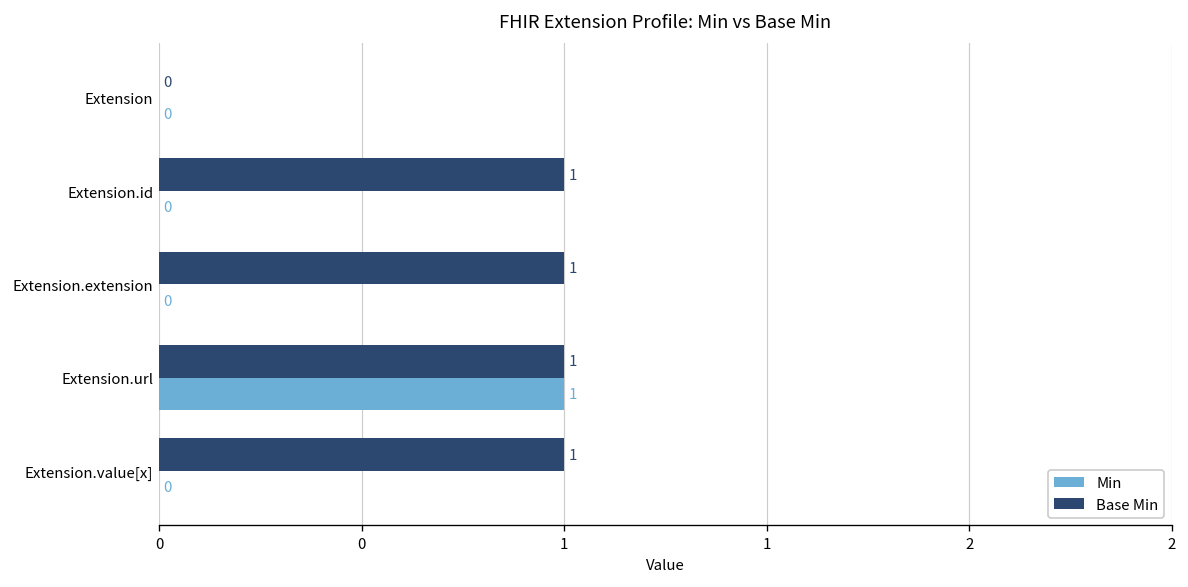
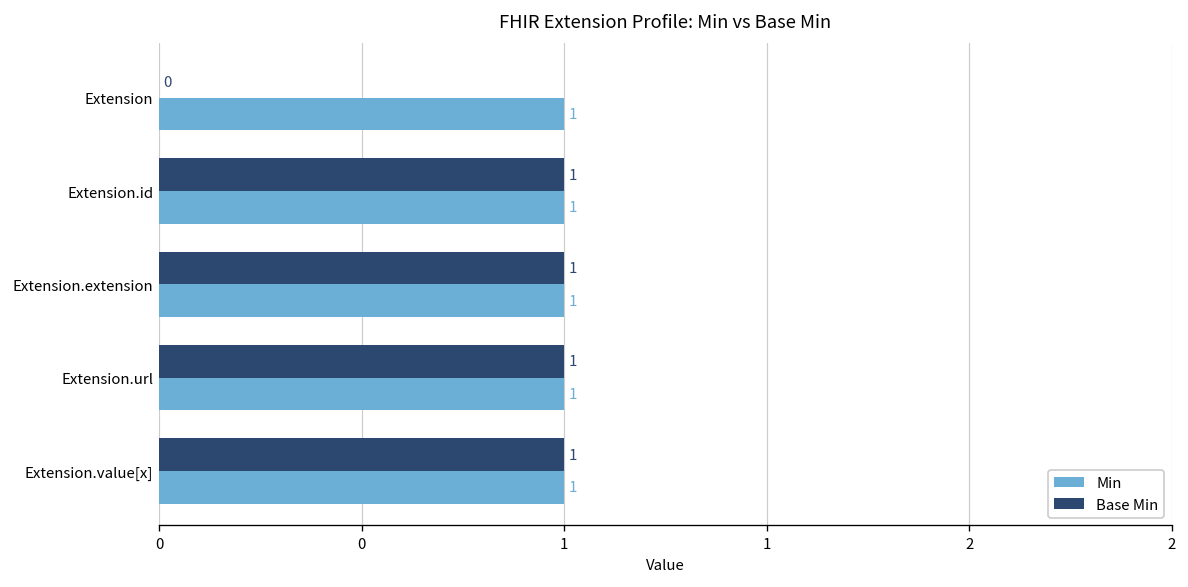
Min, Extension: 0 -> 1
Min, Extension.id: 0 -> 1
Min, Extension.extension: 0 -> 1
Min, Extension.value[x]: 0 -> 1
